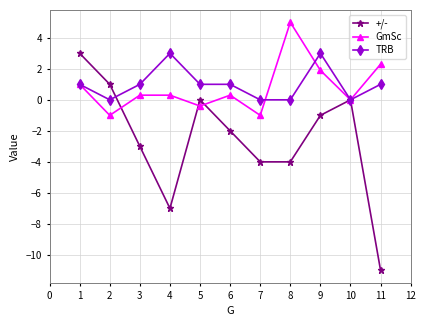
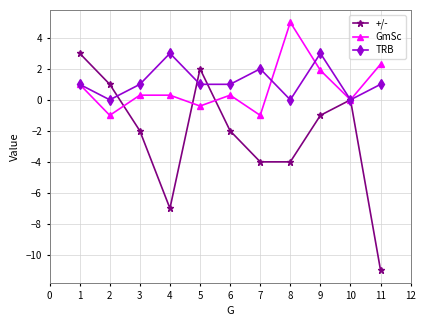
+/-, 3: -3 -> -2
+/-, 5: 0 -> 2
TRB, 7: 0 -> 2
